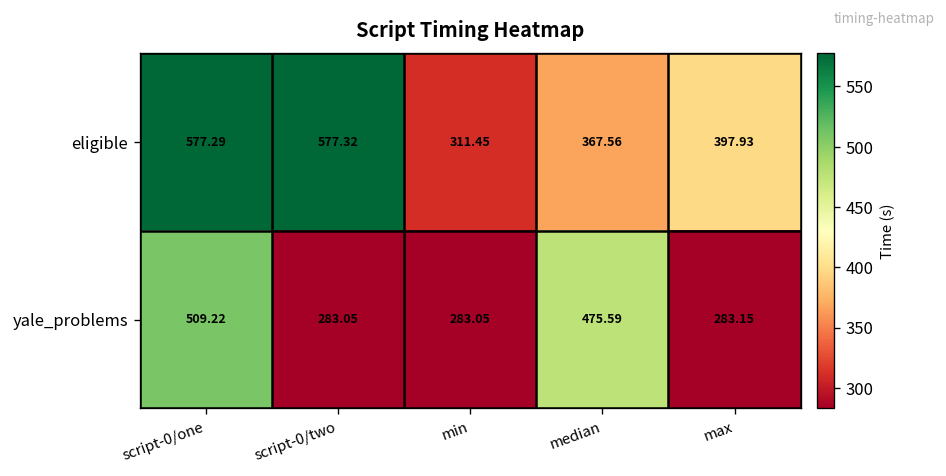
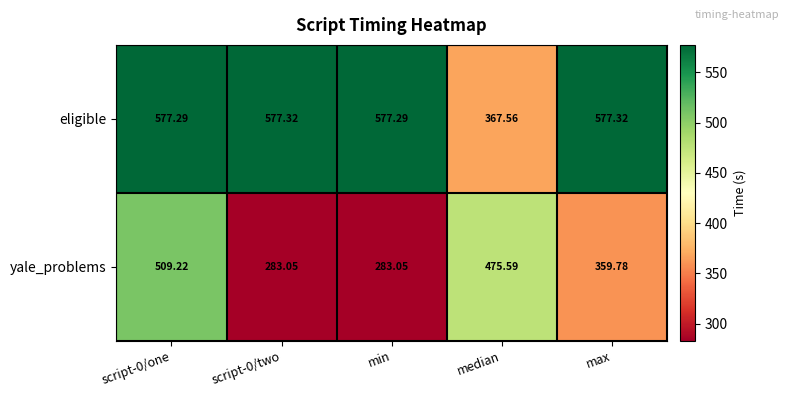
eligible, min: 311.45 -> 577.29
eligible, max: 397.93 -> 577.32
yale_problems, max: 283.15 -> 359.78
